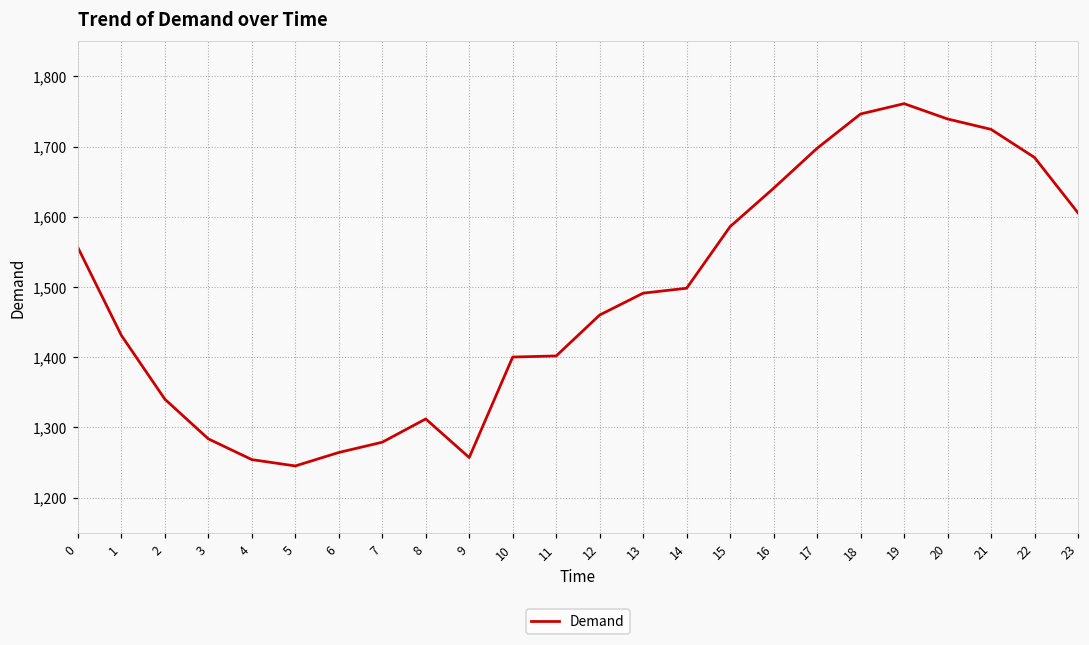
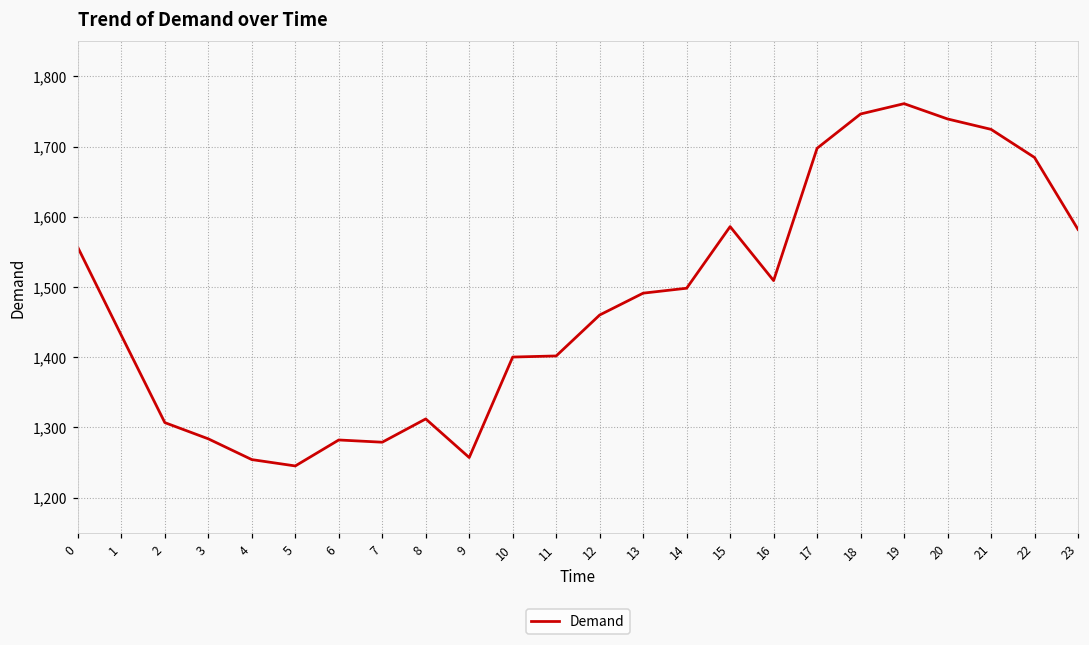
2: 1,340 -> 1,310
6: 1,260 -> 1,280
16: 1,640 -> 1,510
23: 1,610 -> 1,580
